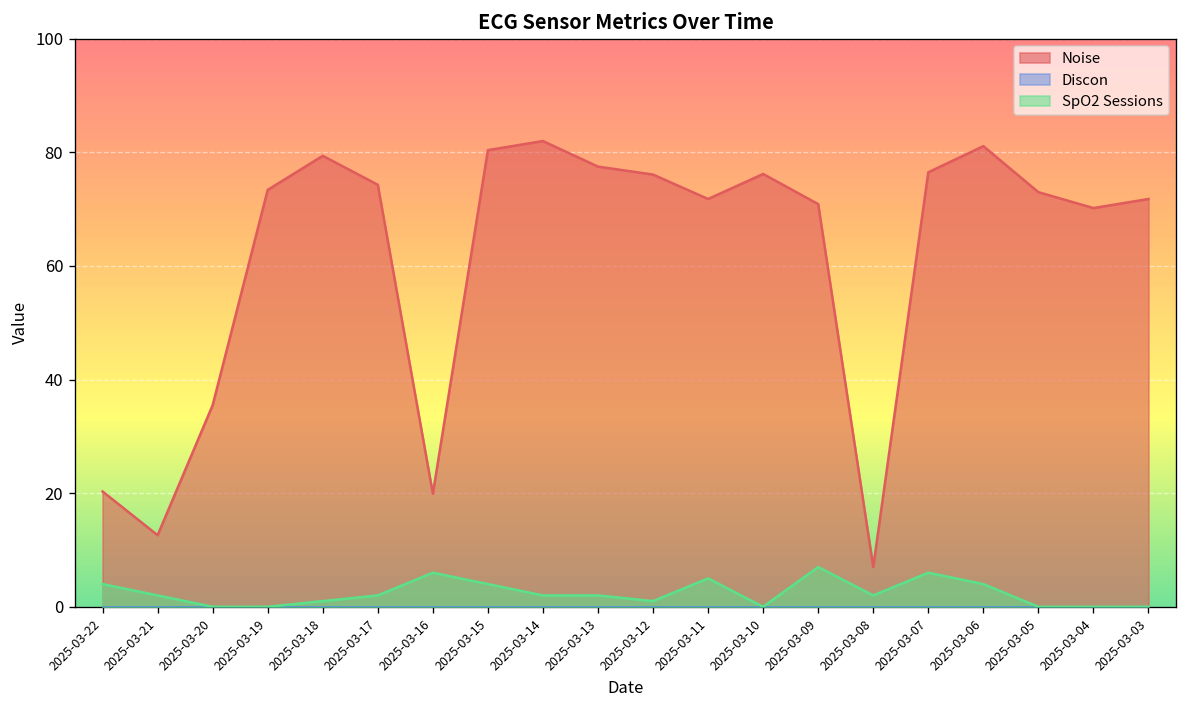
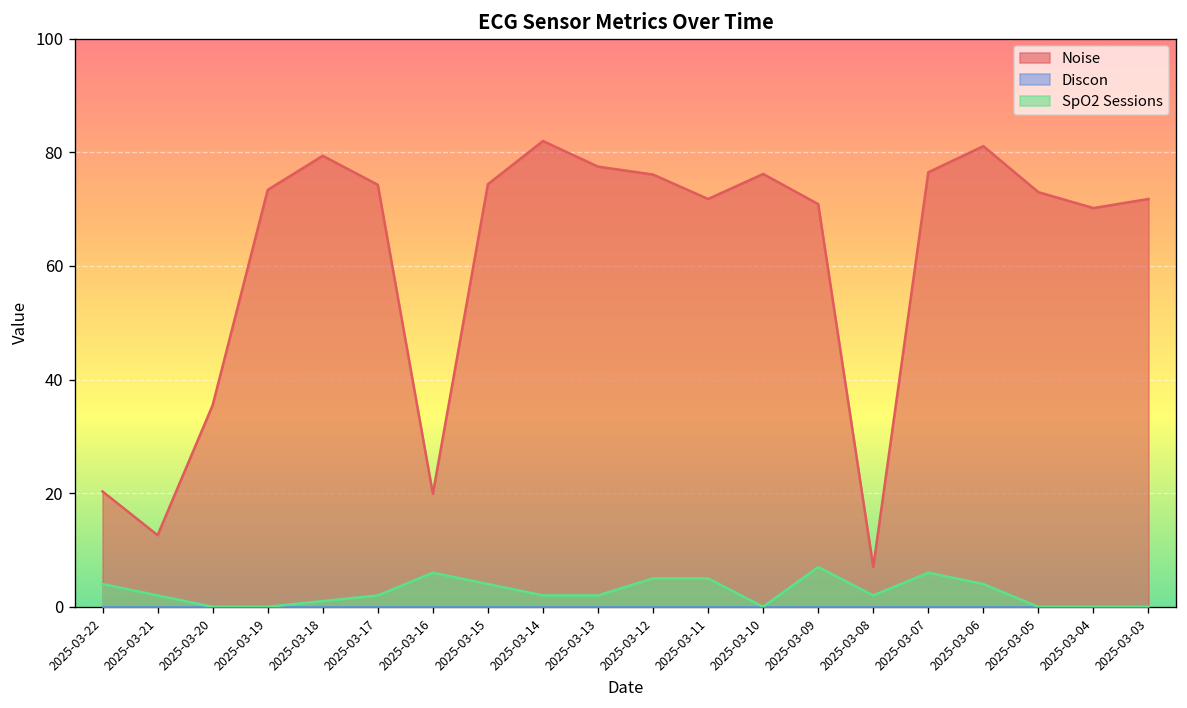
Noise, 2025-03-15: 80 -> 74
SpO2 Sessions, 2025-03-12: 1 -> 5
